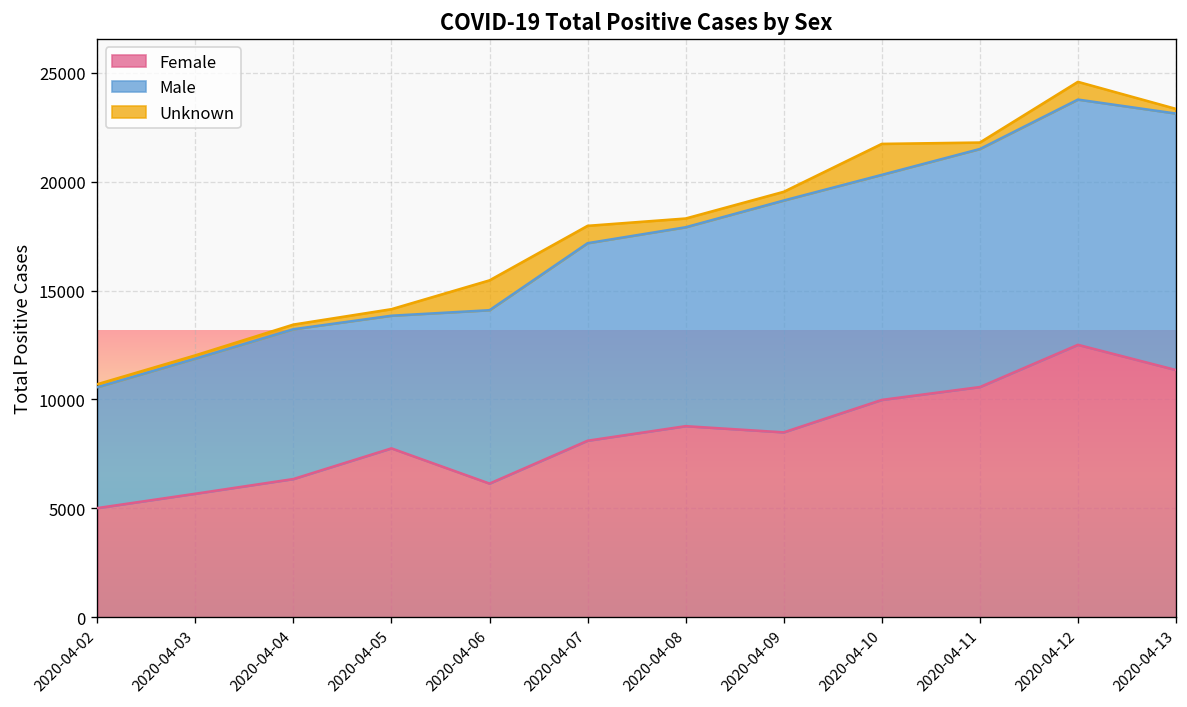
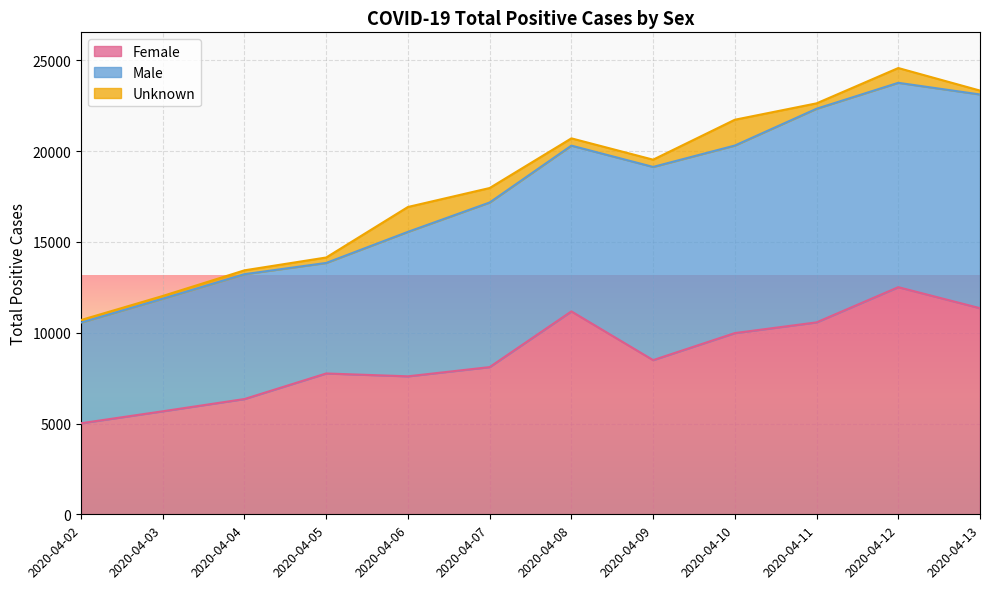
Female, 2020-04-06: 6100 -> 7600
Female, 2020-04-08: 8800 -> 11200
Male, 2020-04-11: 10900 -> 11800
